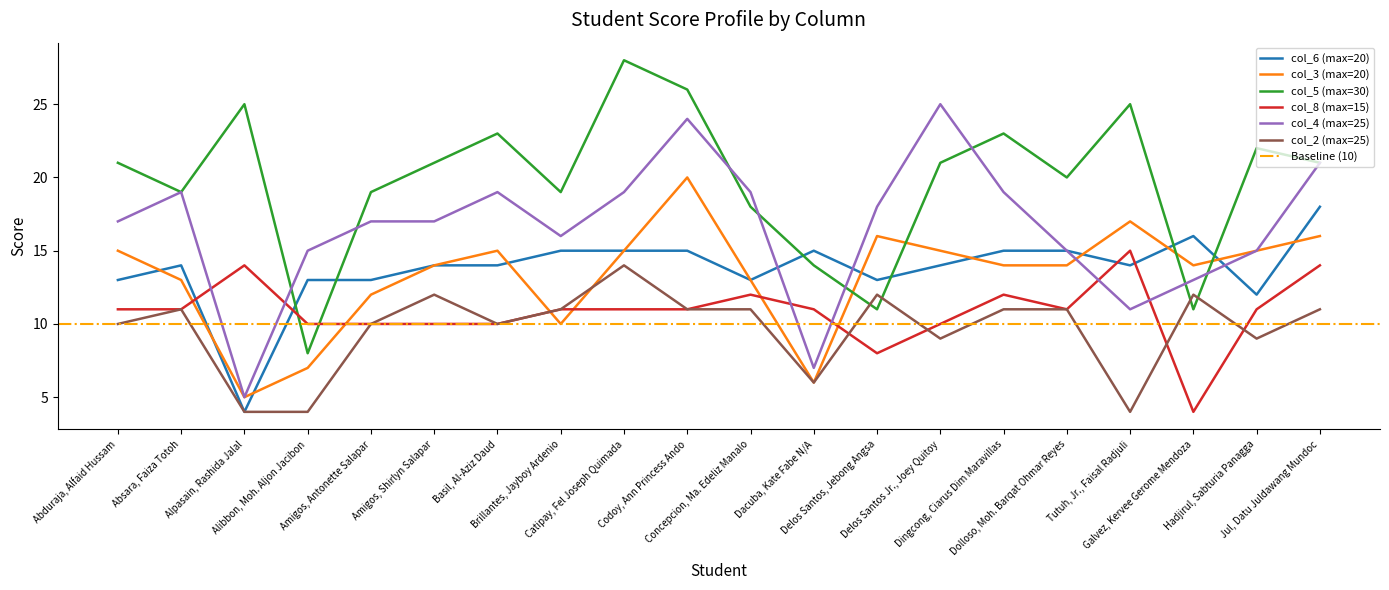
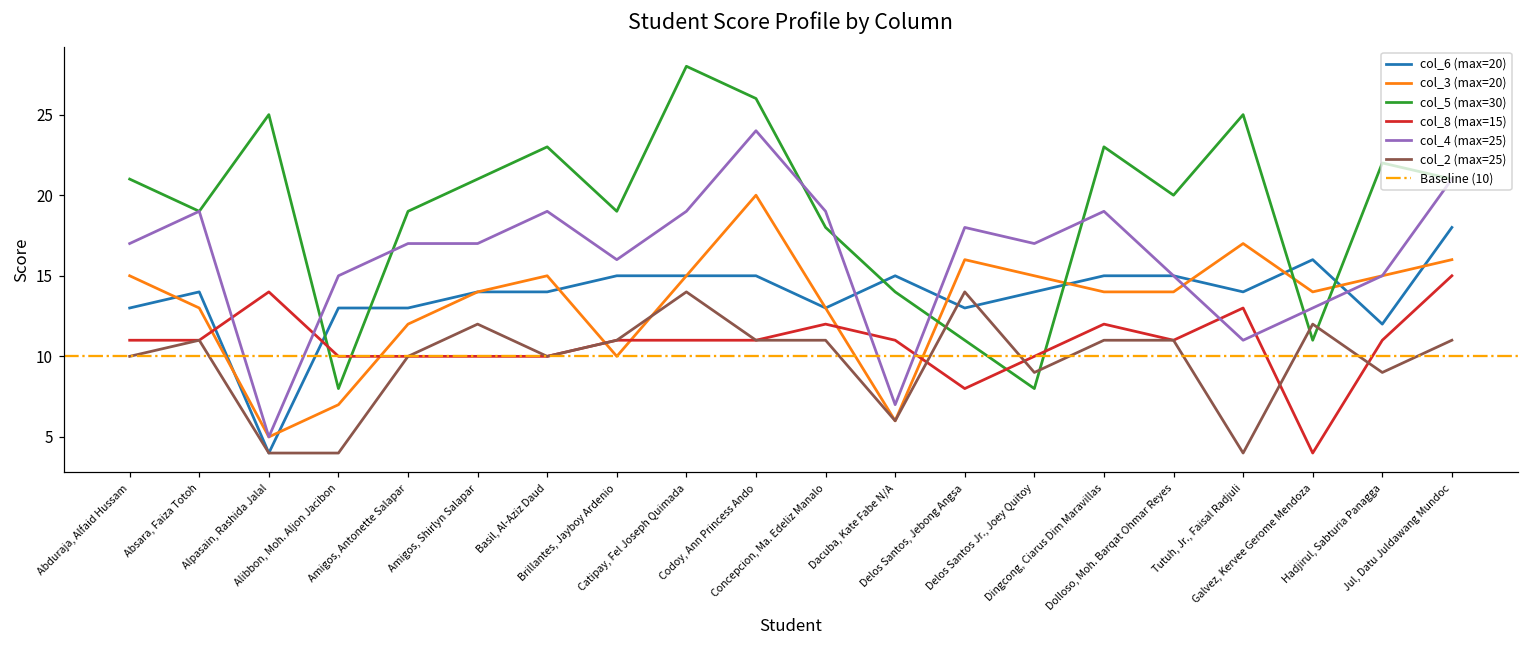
col_2 (max=25), Delos Santos, Jebong Angsa: 12 -> 14
col_5 (max=30), Delos Santos Jr., Joey Quitoy: 21 -> 8
col_4 (max=25), Delos Santos Jr., Joey Quitoy: 25 -> 17
col_8 (max=15), Tutuh, Jr., Faisal Radjuli: 15 -> 13
col_8 (max=15), Jul, Datu Juldawang Mundoc: 14 -> 15
